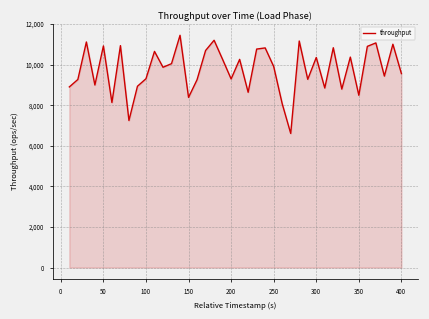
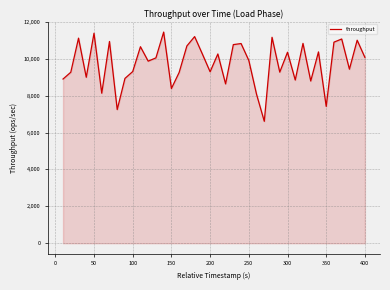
50: 10,900 -> 11,400
350: 8,500 -> 7,400
400: 9,600 -> 10,100
